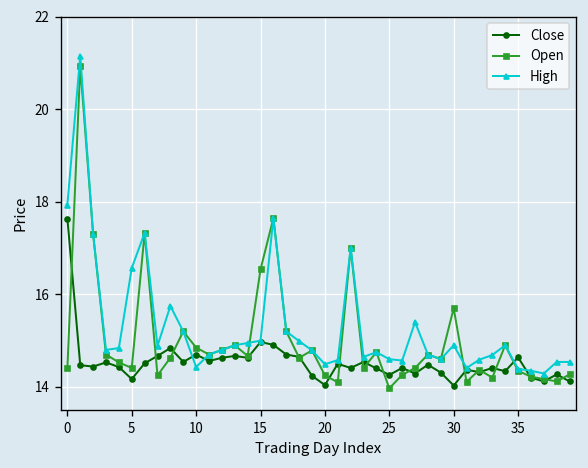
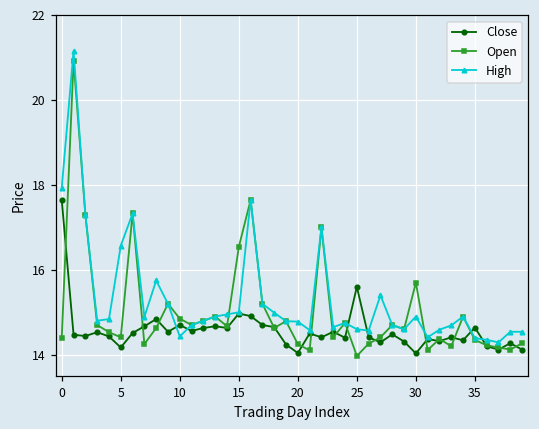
High, 20: 14.5 -> 14.8
Close, 25: 14.3 -> 15.6
